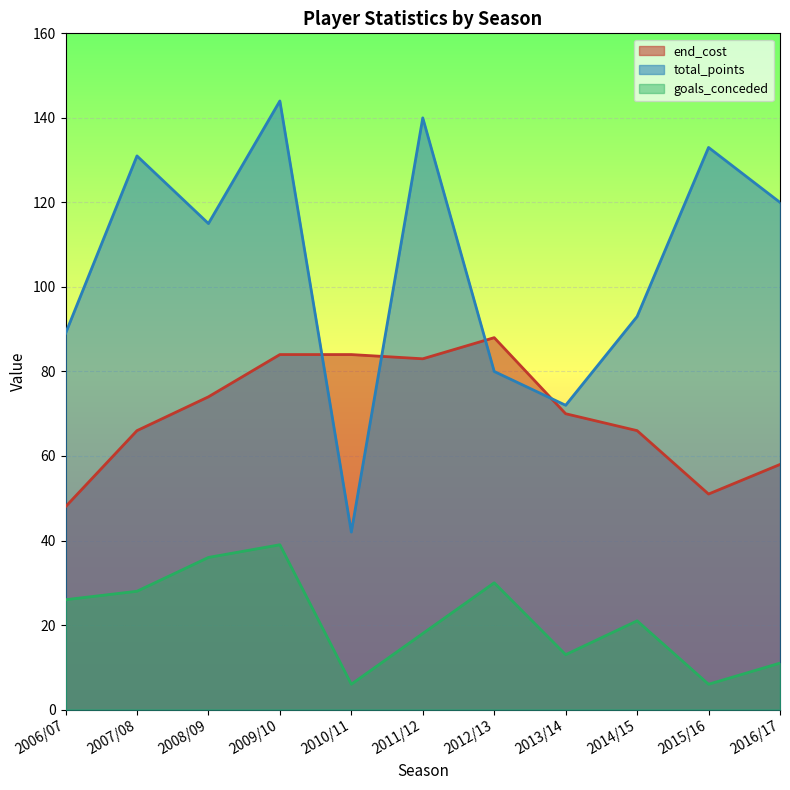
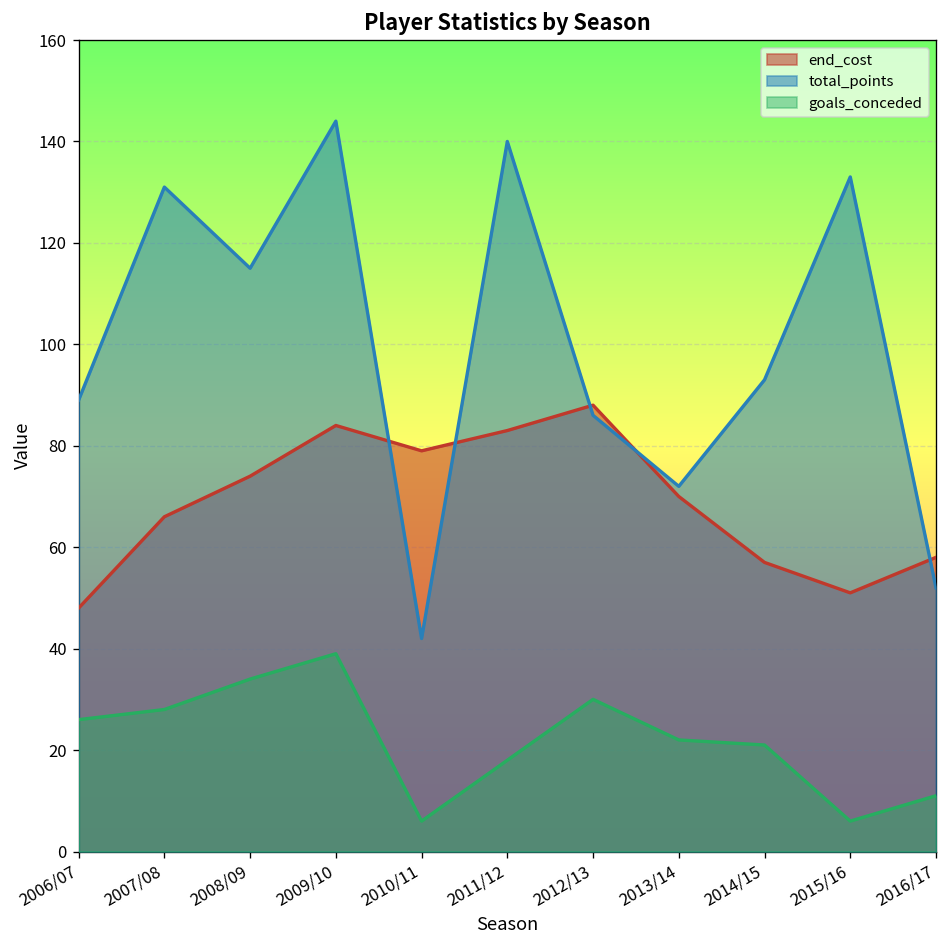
goals_conceded, 2008/09: 36 -> 34
end_cost, 2010/11: 84 -> 79
total_points, 2012/13: 80 -> 86
goals_conceded, 2013/14: 13 -> 22
end_cost, 2014/15: 66 -> 57
total_points, 2016/17: 120 -> 52
